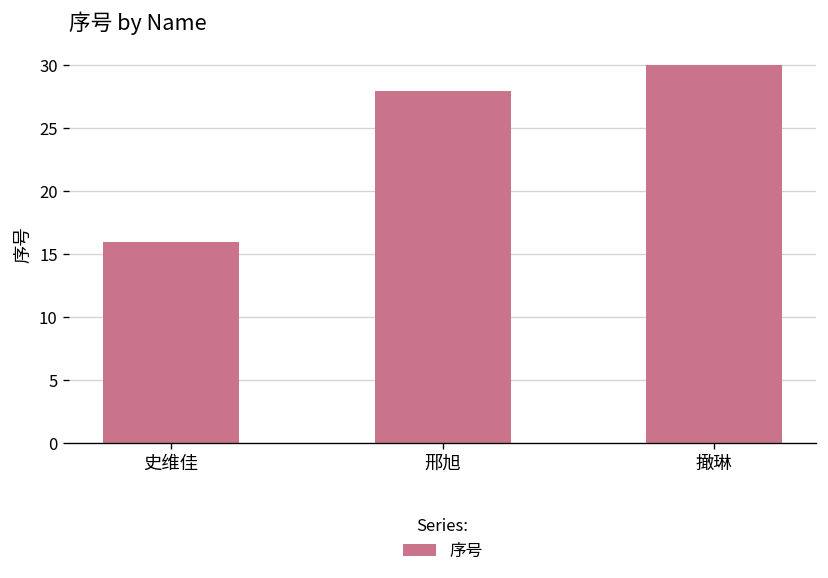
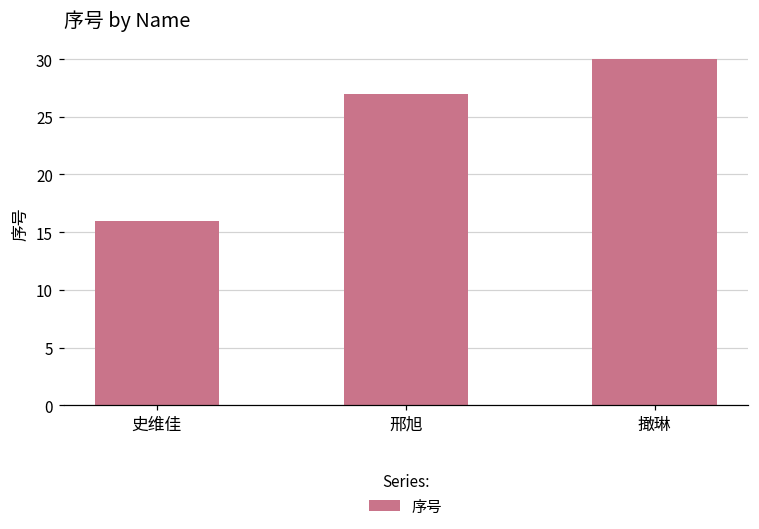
邢旭: 28 -> 27
